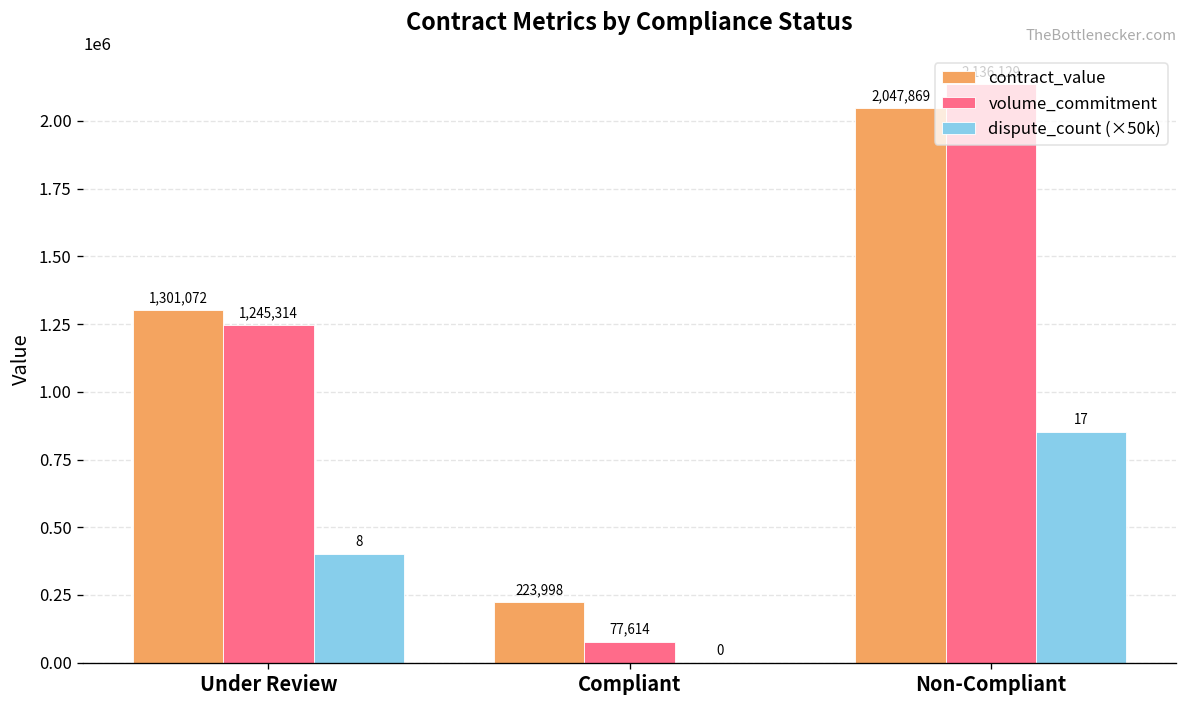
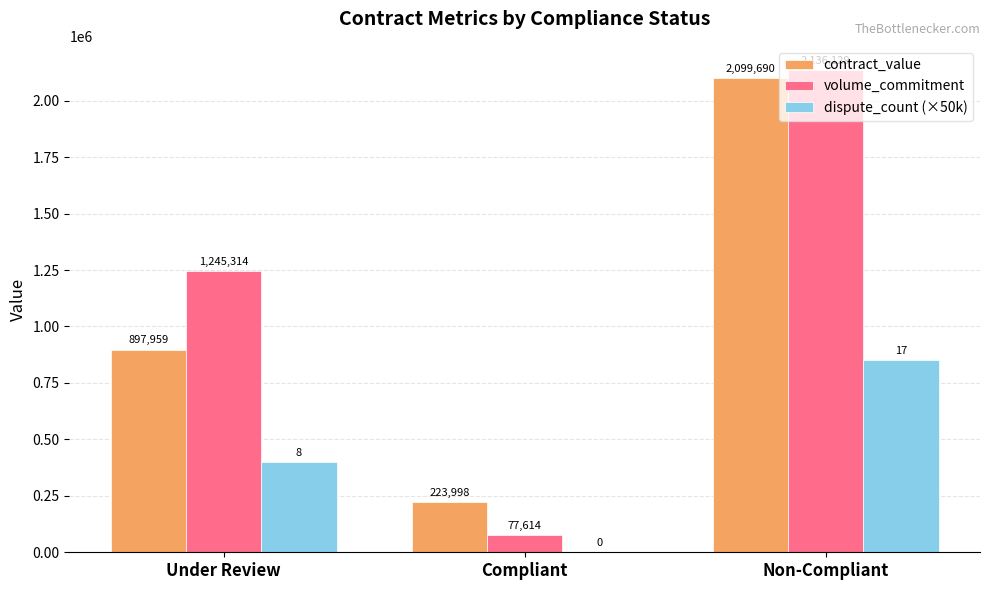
contract_value, Under Review: 1,301,072 -> 897,959
contract_value, Non-Compliant: 2,047,869 -> 2,099,690
